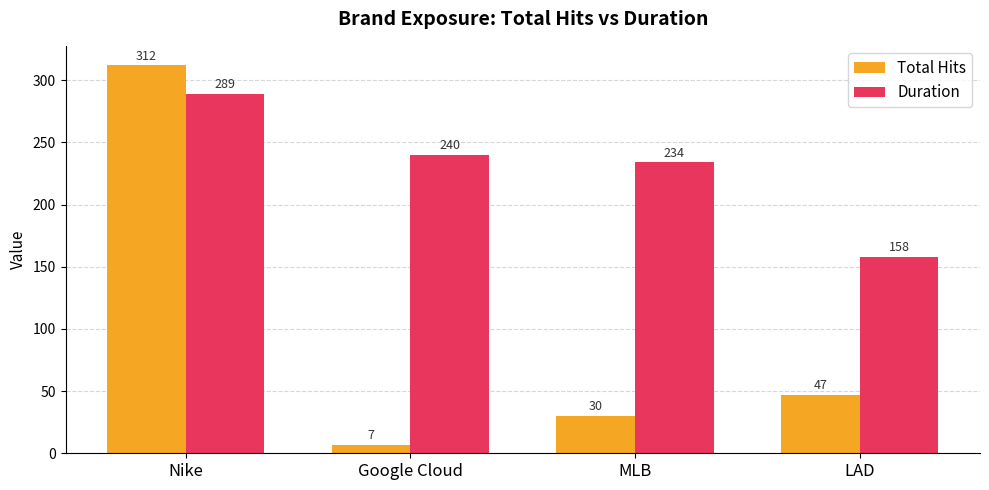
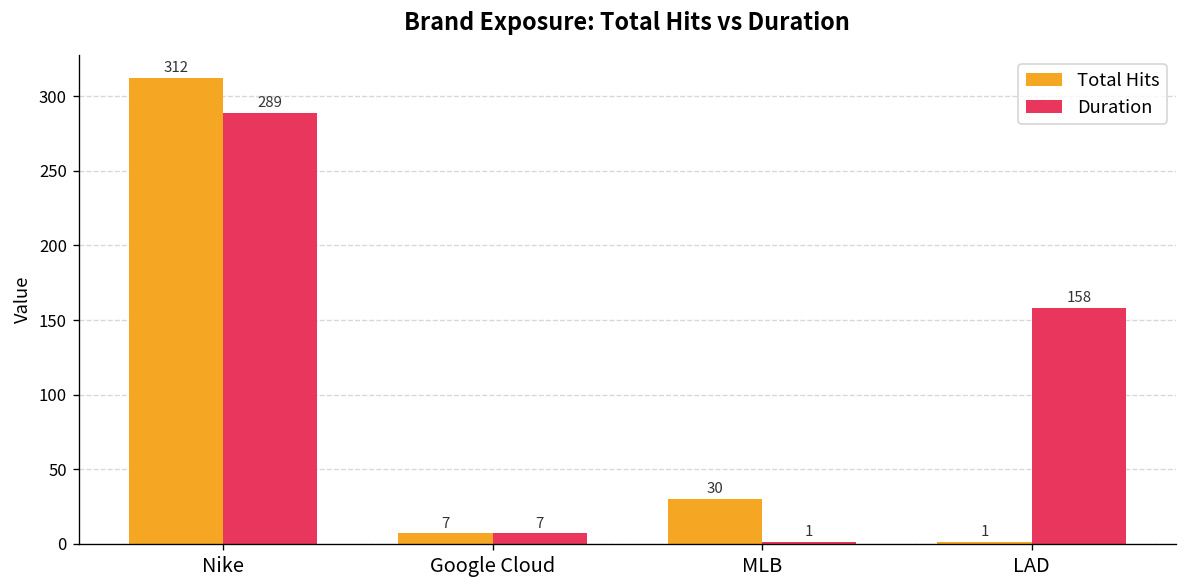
Duration, Google Cloud: 240 -> 7
Duration, MLB: 234 -> 1
Total Hits, LAD: 47 -> 1
